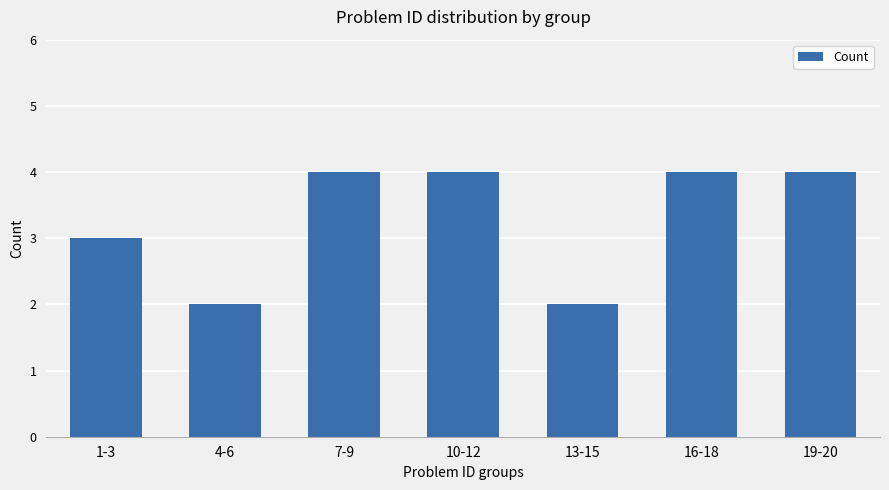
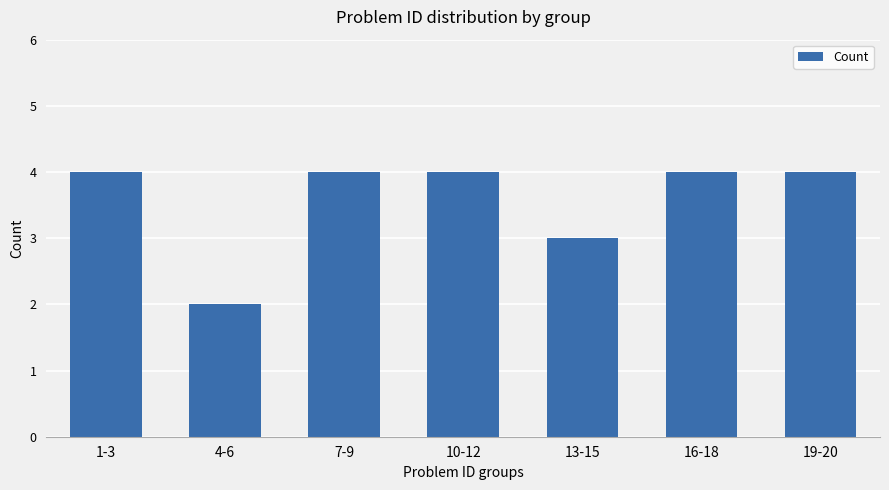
1-3: 3 -> 4
13-15: 2 -> 3
